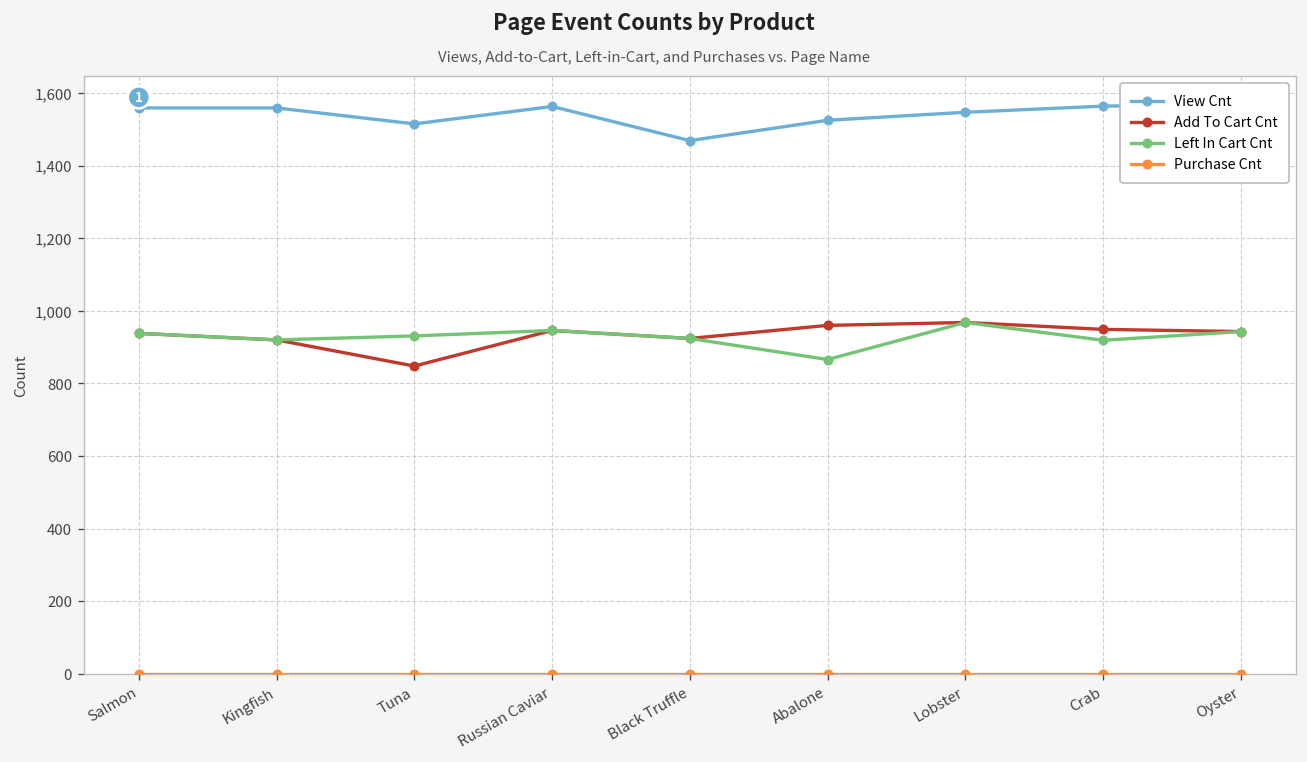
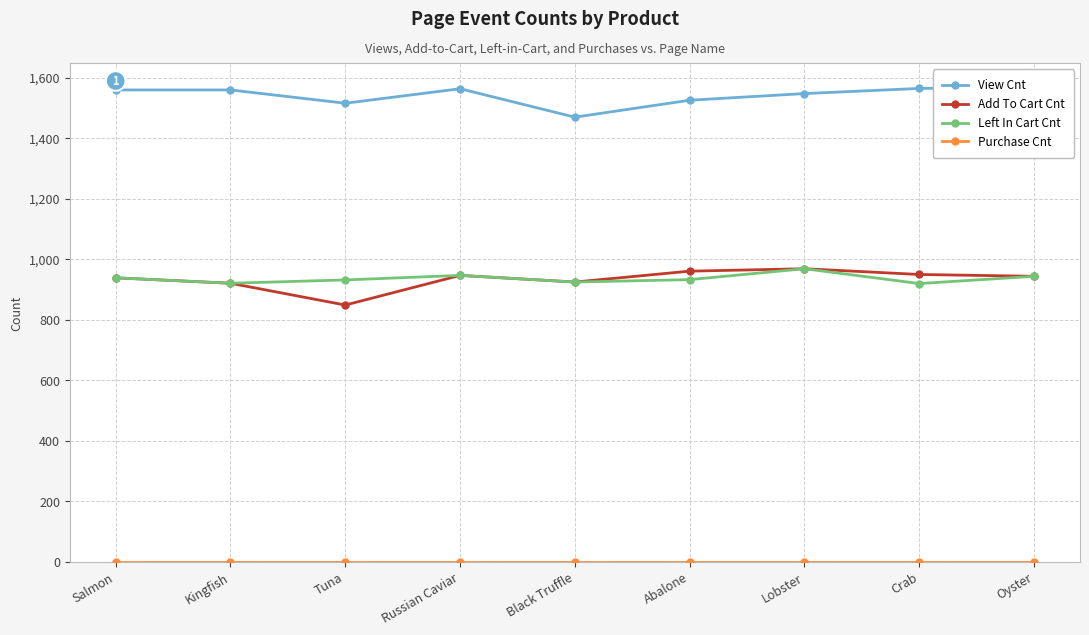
Left In Cart Cnt, Abalone: 870 -> 930
